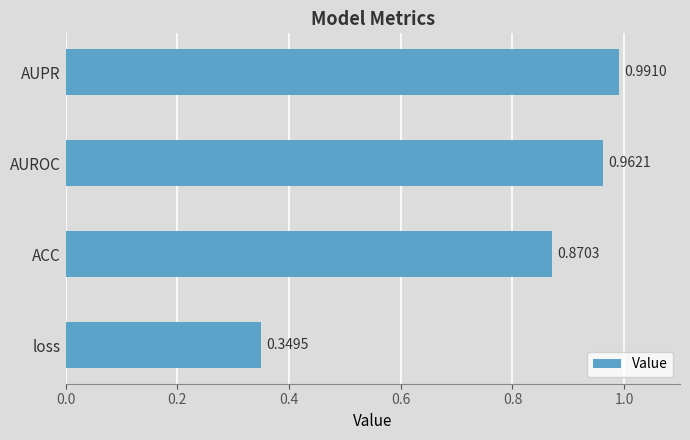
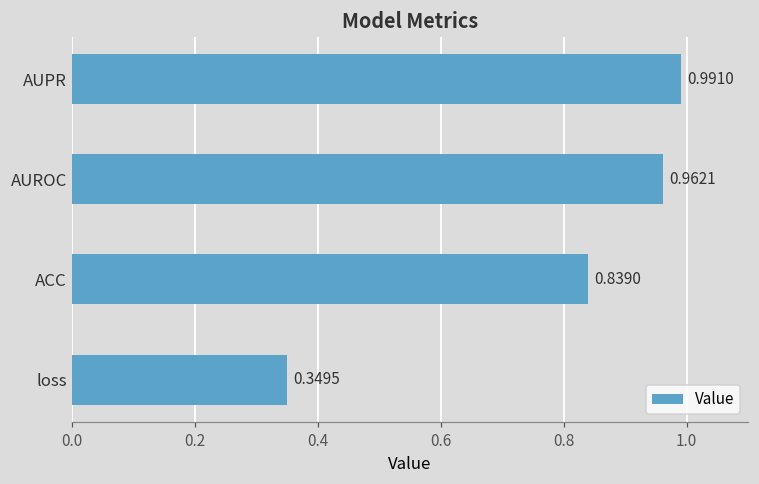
ACC: 0.8703 -> 0.8390
